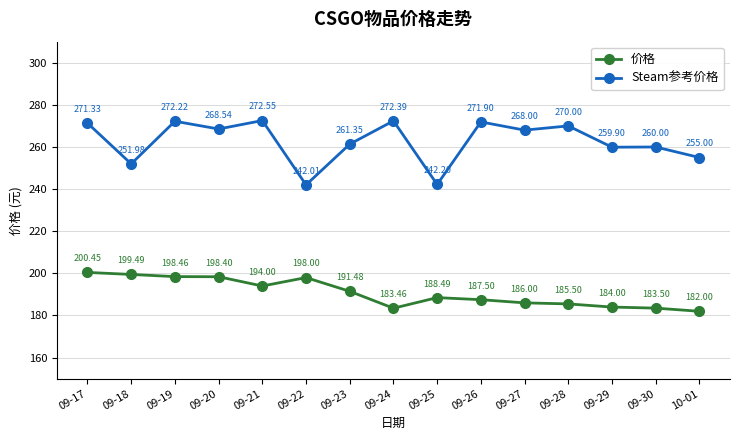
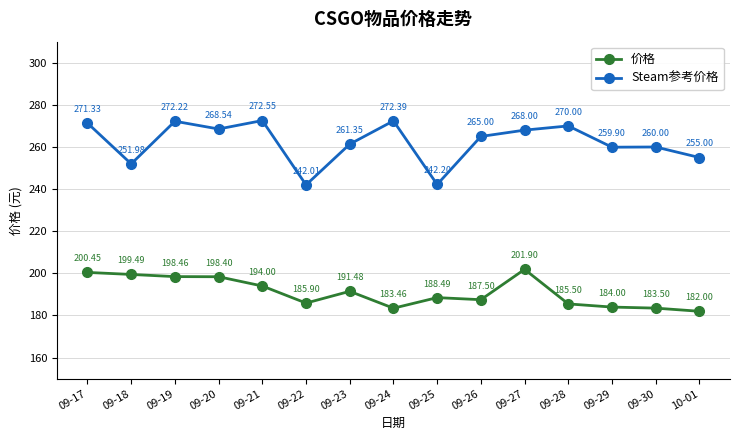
价格, 09-22: 198.00 -> 185.90
Steam参考价格, 09-26: 271.90 -> 265.00
价格, 09-27: 186.00 -> 201.90
